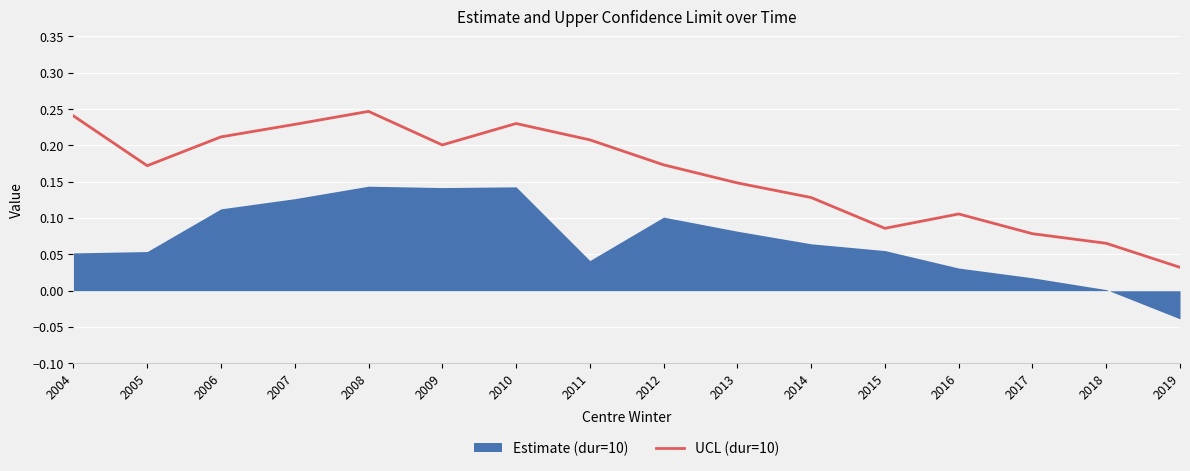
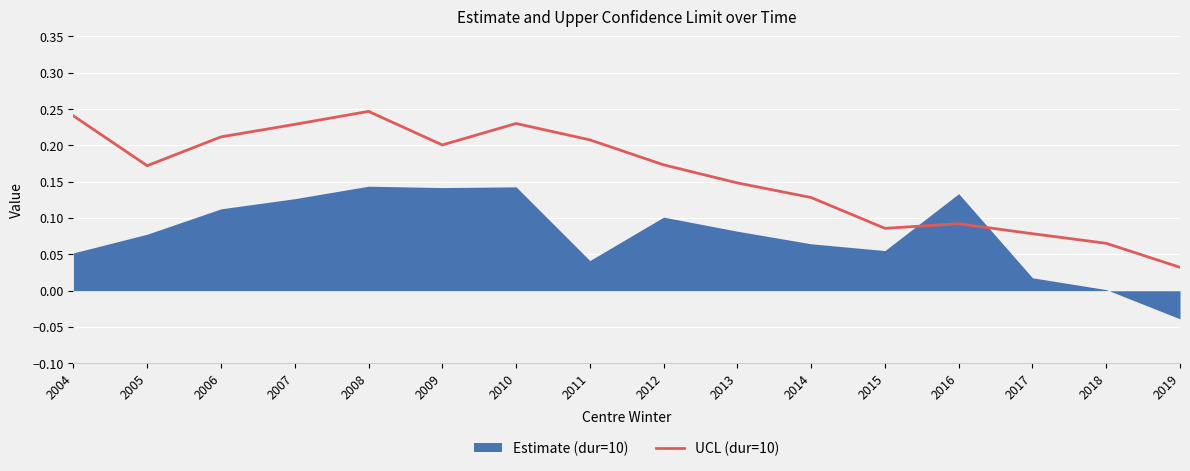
Estimate (dur=10), 2005: 0.05 -> 0.08
UCL (dur=10), 2016: 0.11 -> 0.09
Estimate (dur=10), 2016: 0.03 -> 0.13
